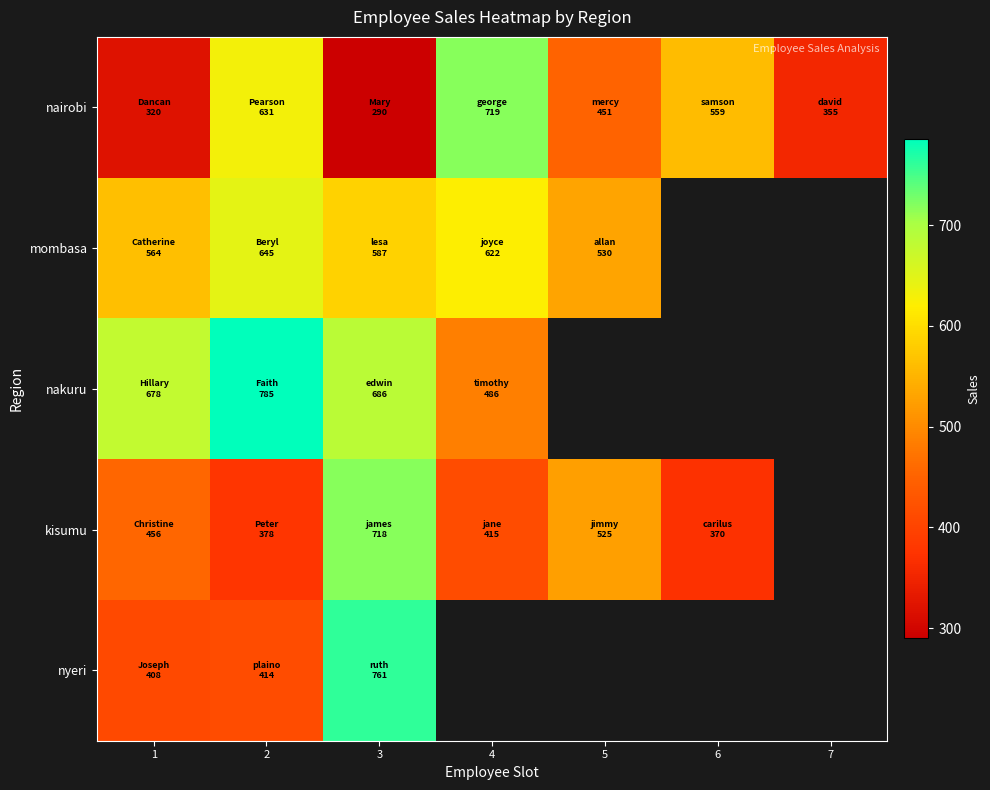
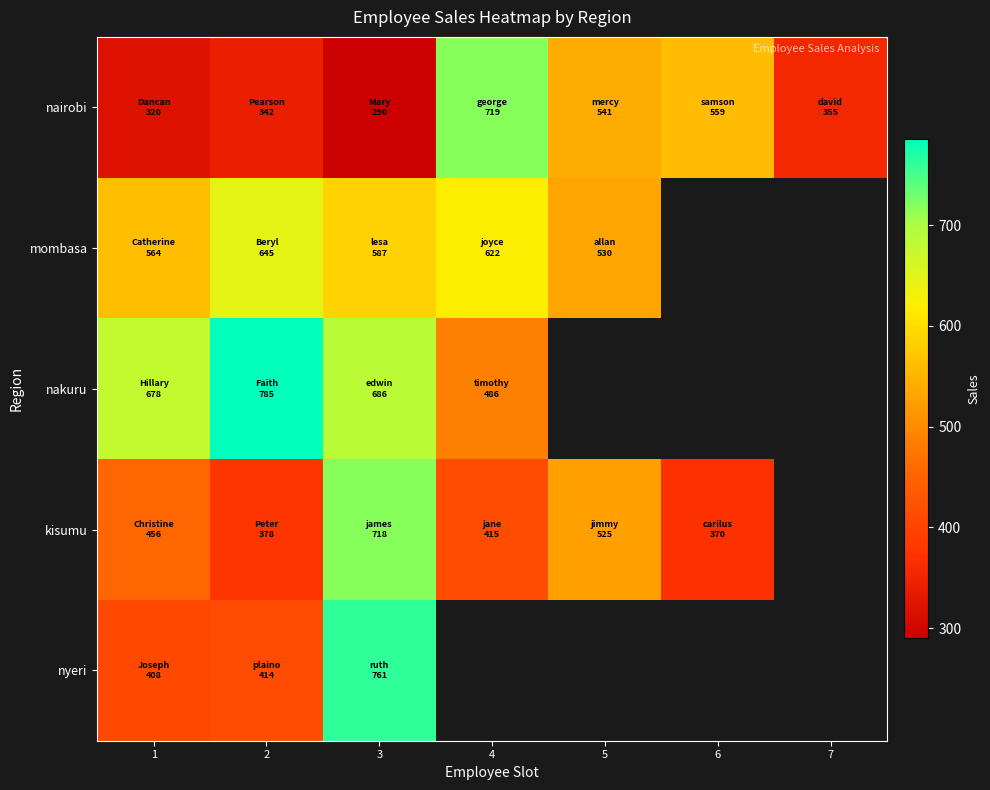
nairobi, 2: 631 -> 342
nairobi, 5: 451 -> 541
